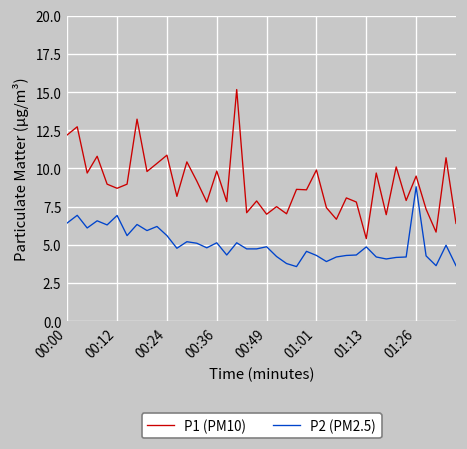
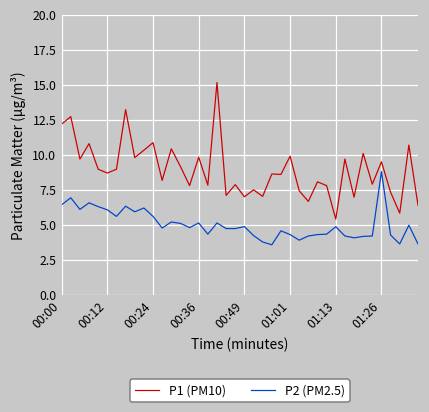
P2 (PM2.5), 00:12: 6.9 -> 6.1
